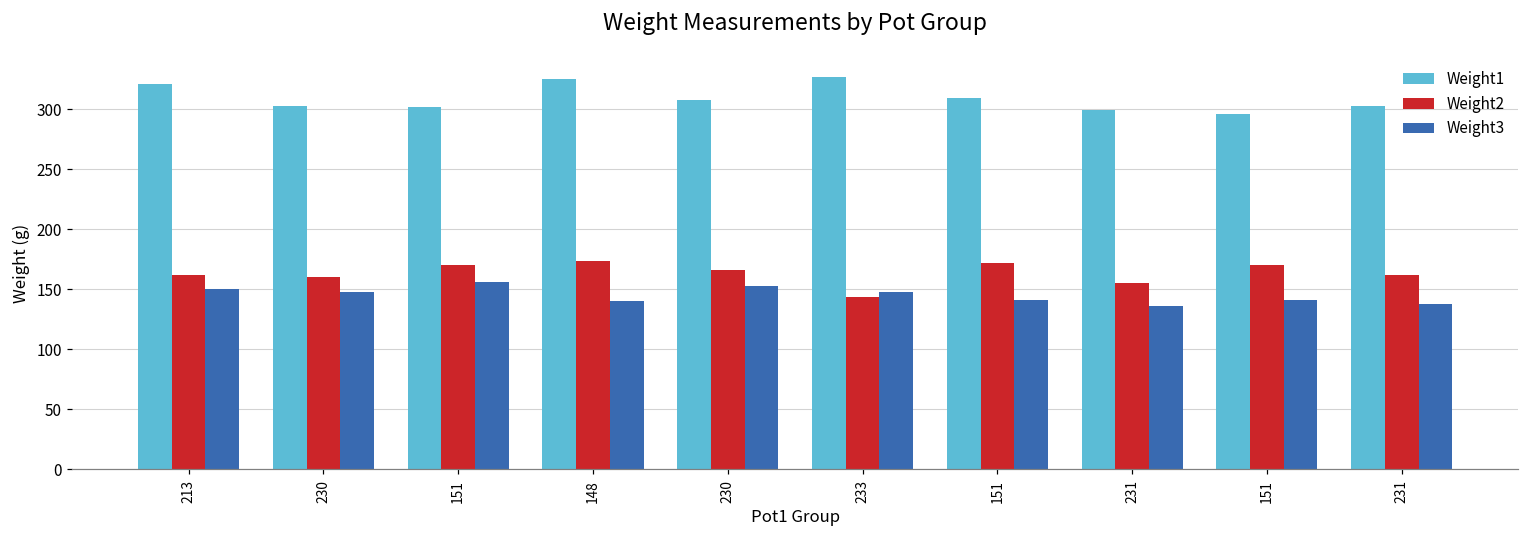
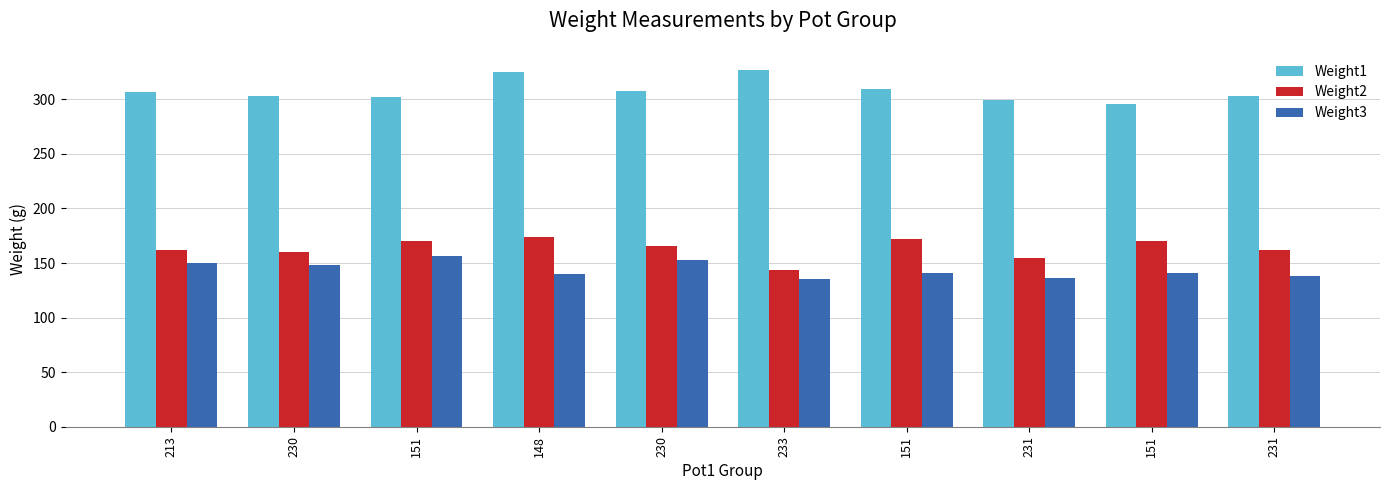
Weight1, 213: 321 -> 307
Weight3, 233: 148 -> 135
